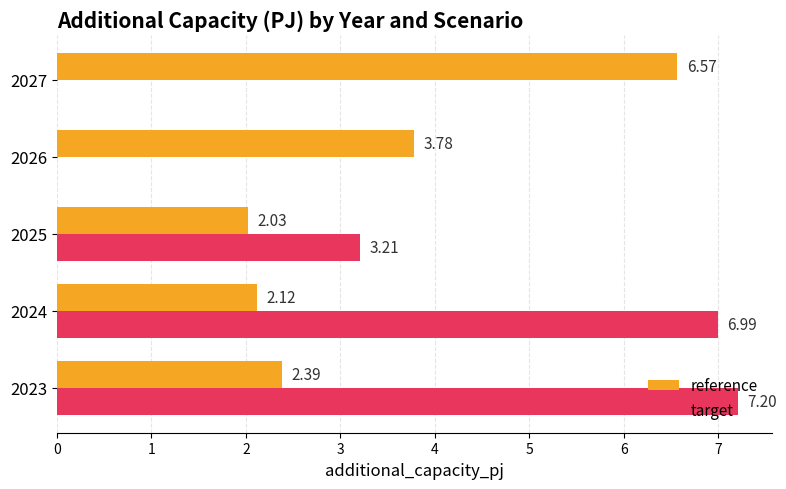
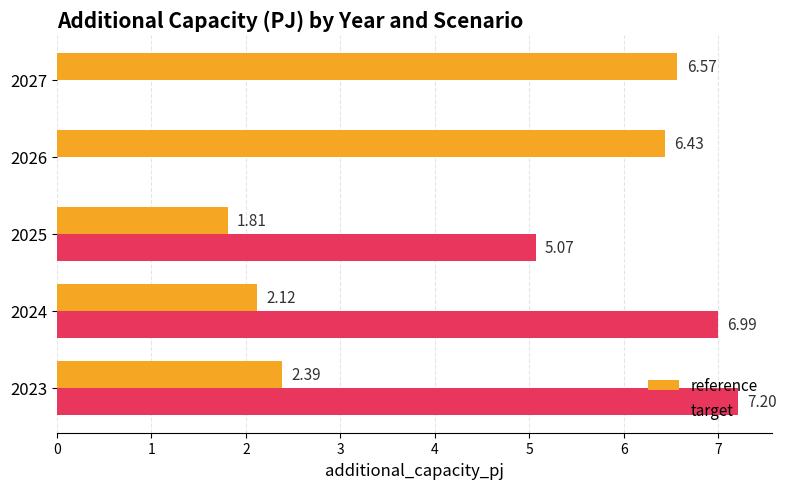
reference, 2026: 3.78 -> 6.43
reference, 2025: 2.03 -> 1.81
target, 2025: 3.21 -> 5.07
